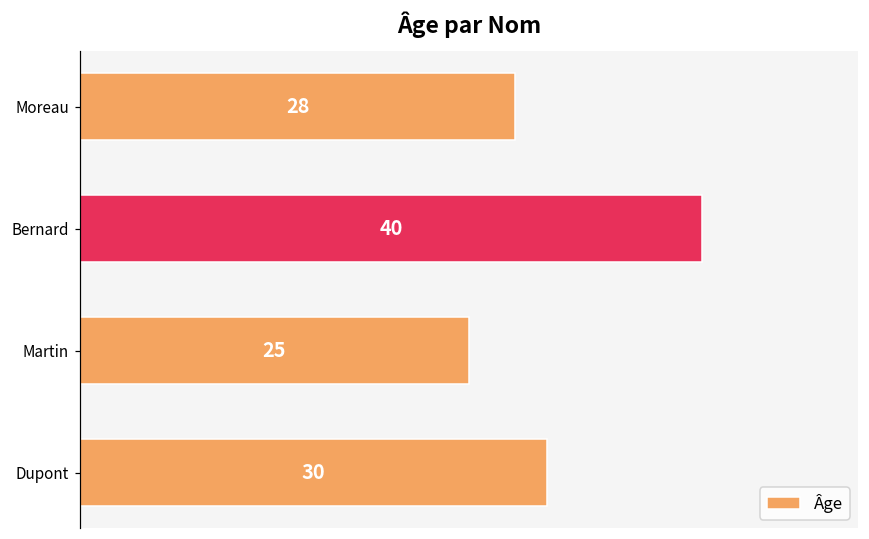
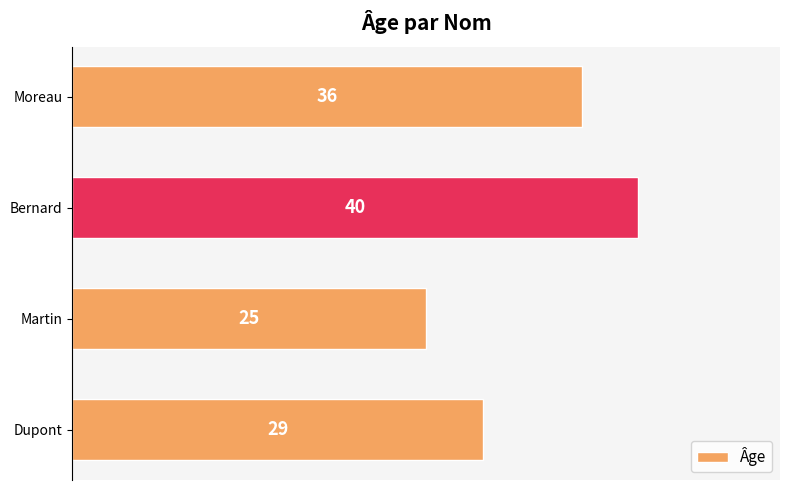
Moreau: 28 -> 36
Dupont: 30 -> 29
